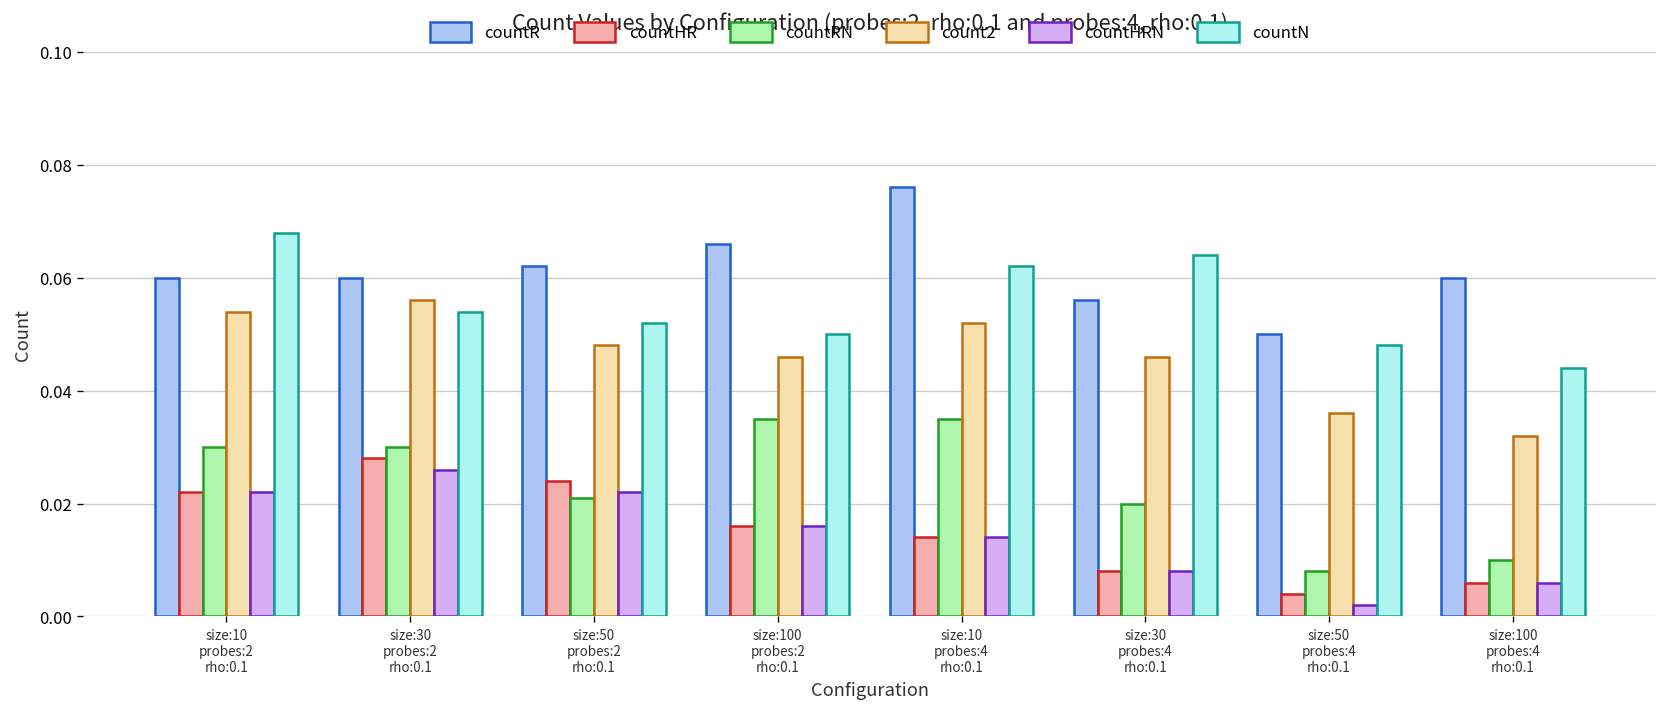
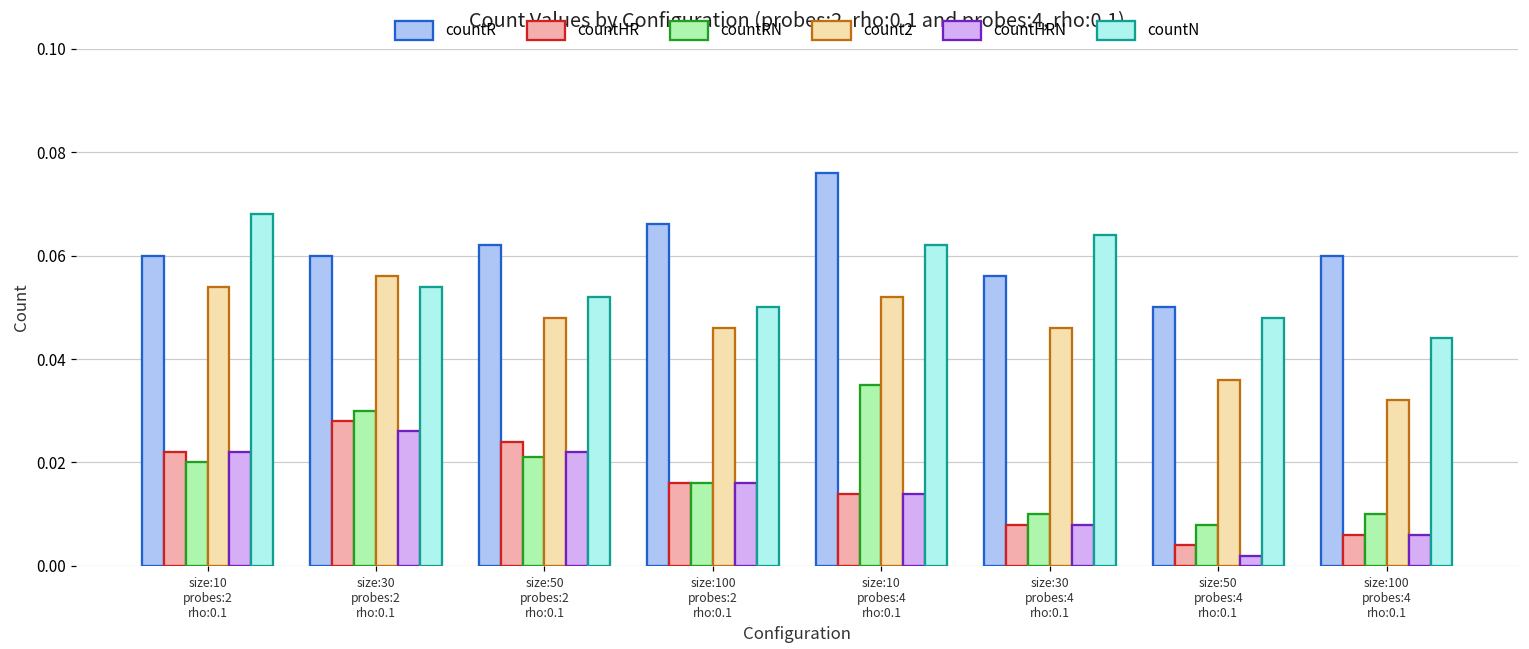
countRN, size:10 probes:2 rho:0.1: 0.03 -> 0.02
countRN, size:100 probes:2 rho:0.1: 0.035 -> 0.016
countRN, size:30 probes:4 rho:0.1: 0.02 -> 0.01
